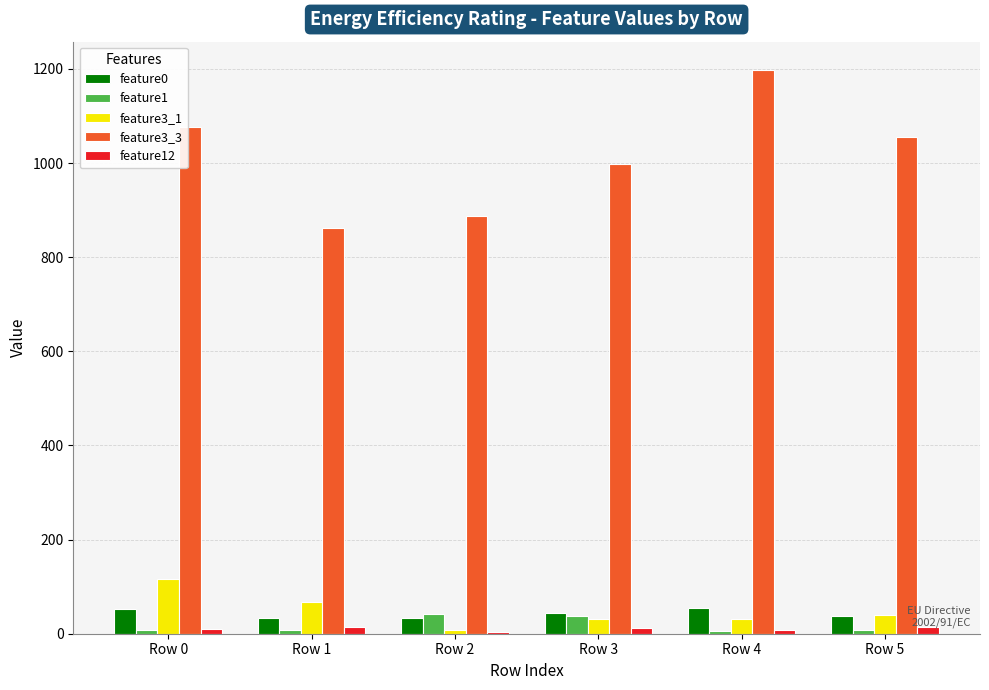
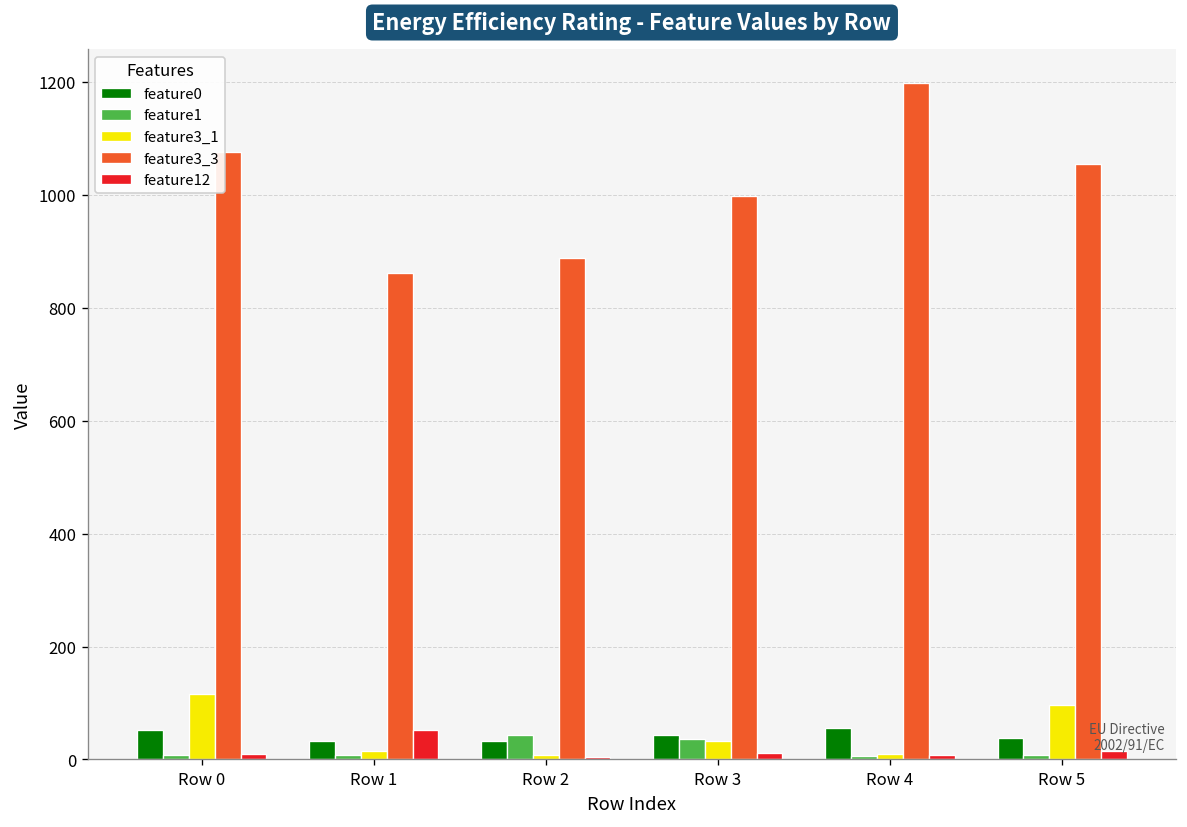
feature3_1, Row 1: 70 -> 20
feature12, Row 1: 10 -> 50
feature3_1, Row 4: 30 -> 10
feature3_1, Row 5: 40 -> 100
